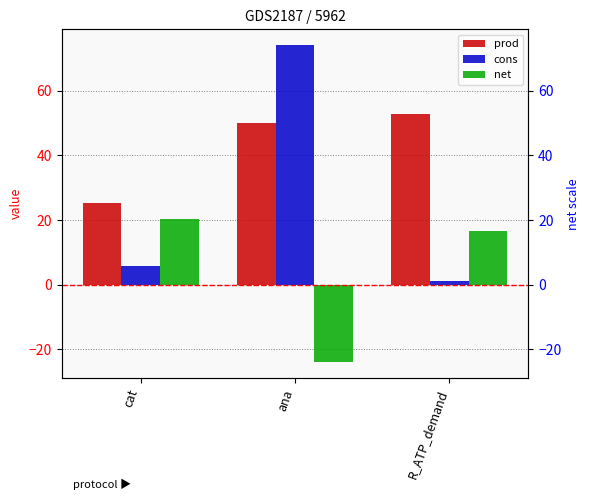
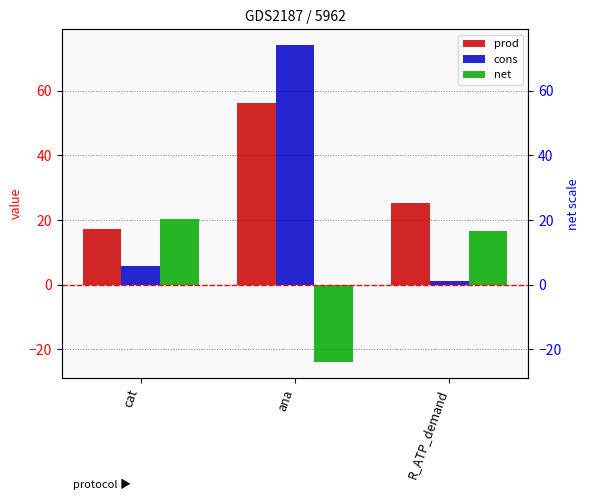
prod, cat: 25 -> 17
prod, ana: 50 -> 56
prod, R_ATP_demand: 53 -> 25
